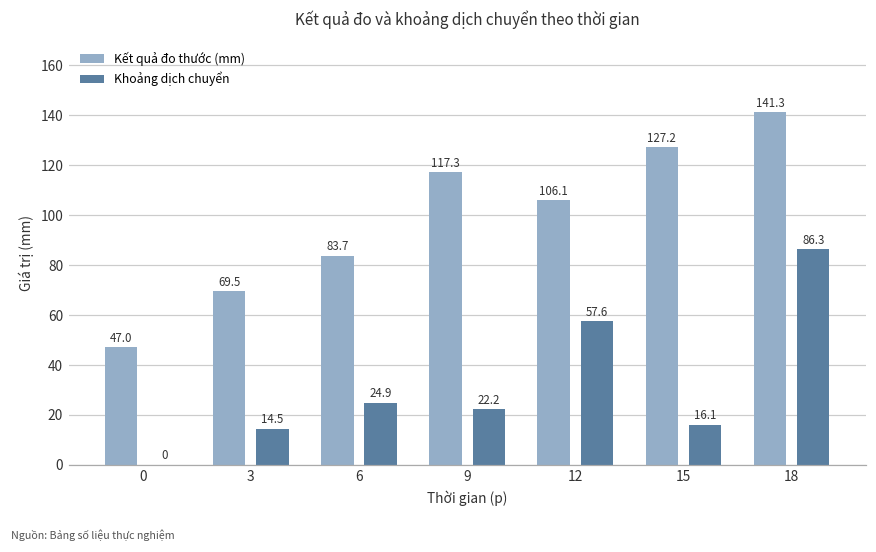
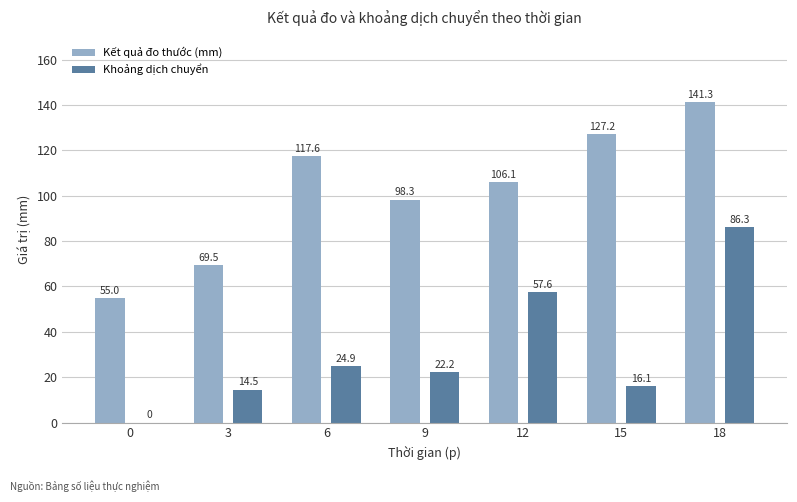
Kết quả đo thước (mm), 0: 47.0 -> 55.0
Kết quả đo thước (mm), 6: 83.7 -> 117.6
Kết quả đo thước (mm), 9: 117.3 -> 98.3
